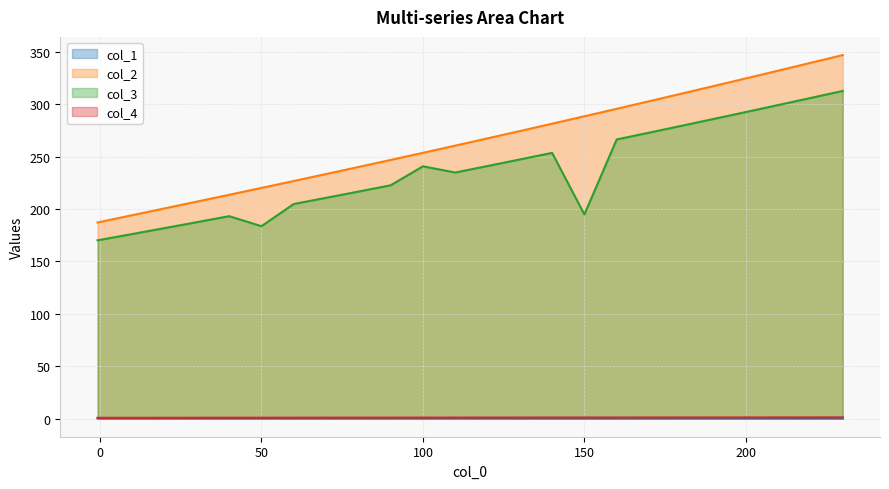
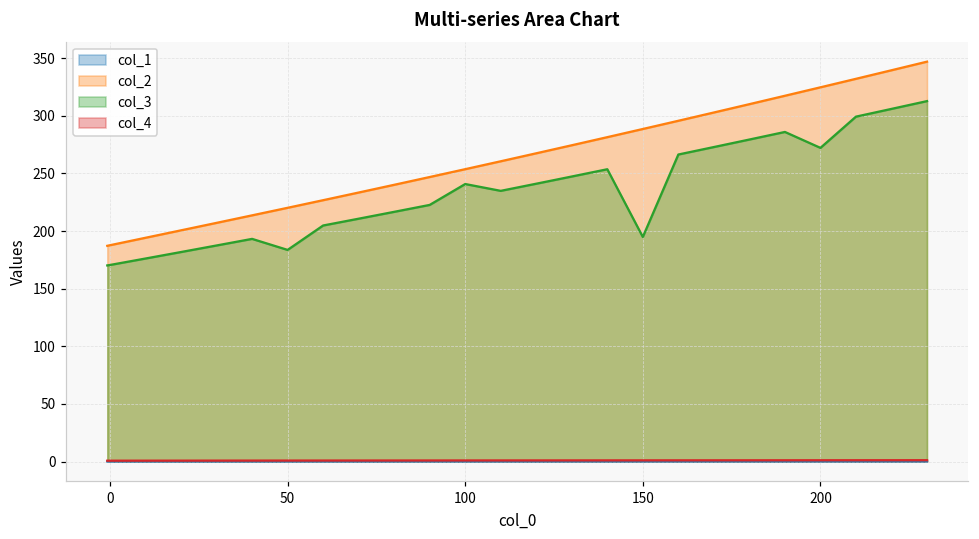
col_3, 200: 293 -> 272
